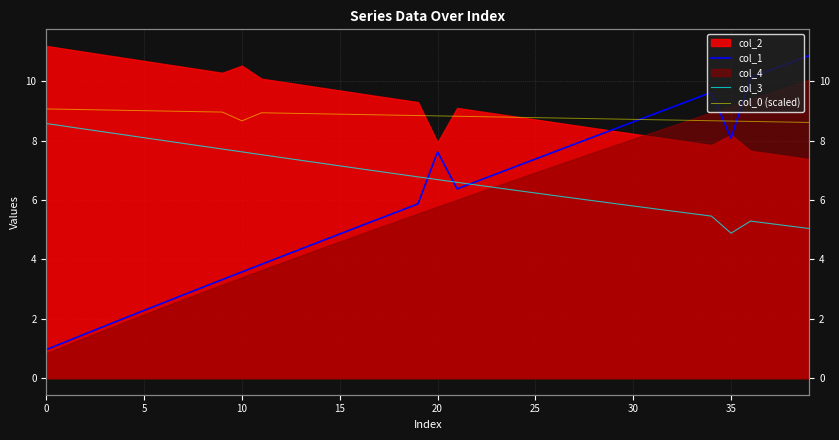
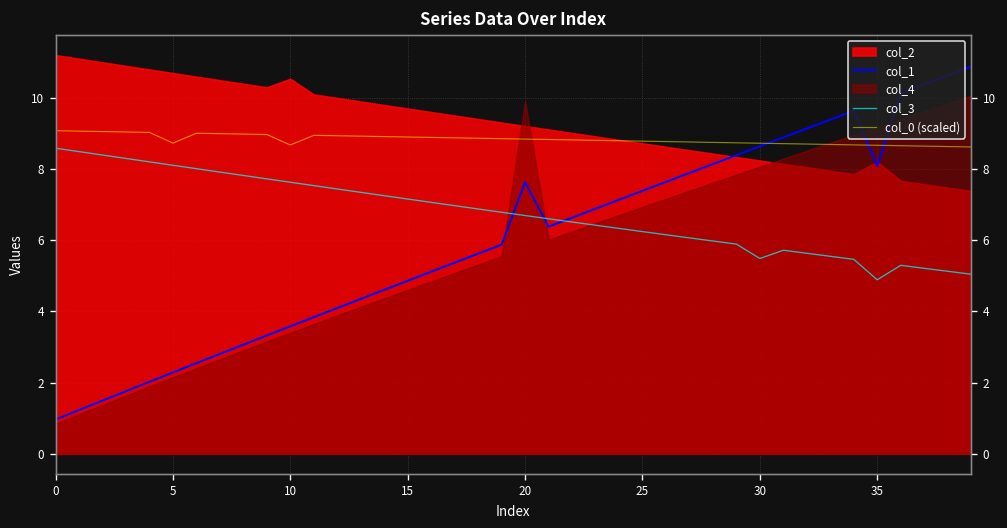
col_0 (scaled), 5: 9.0 -> 8.7
col_2, 20: 7.9 -> 9.2
col_4, 20: 5.8 -> 9.9
col_3, 30: 5.8 -> 5.5
